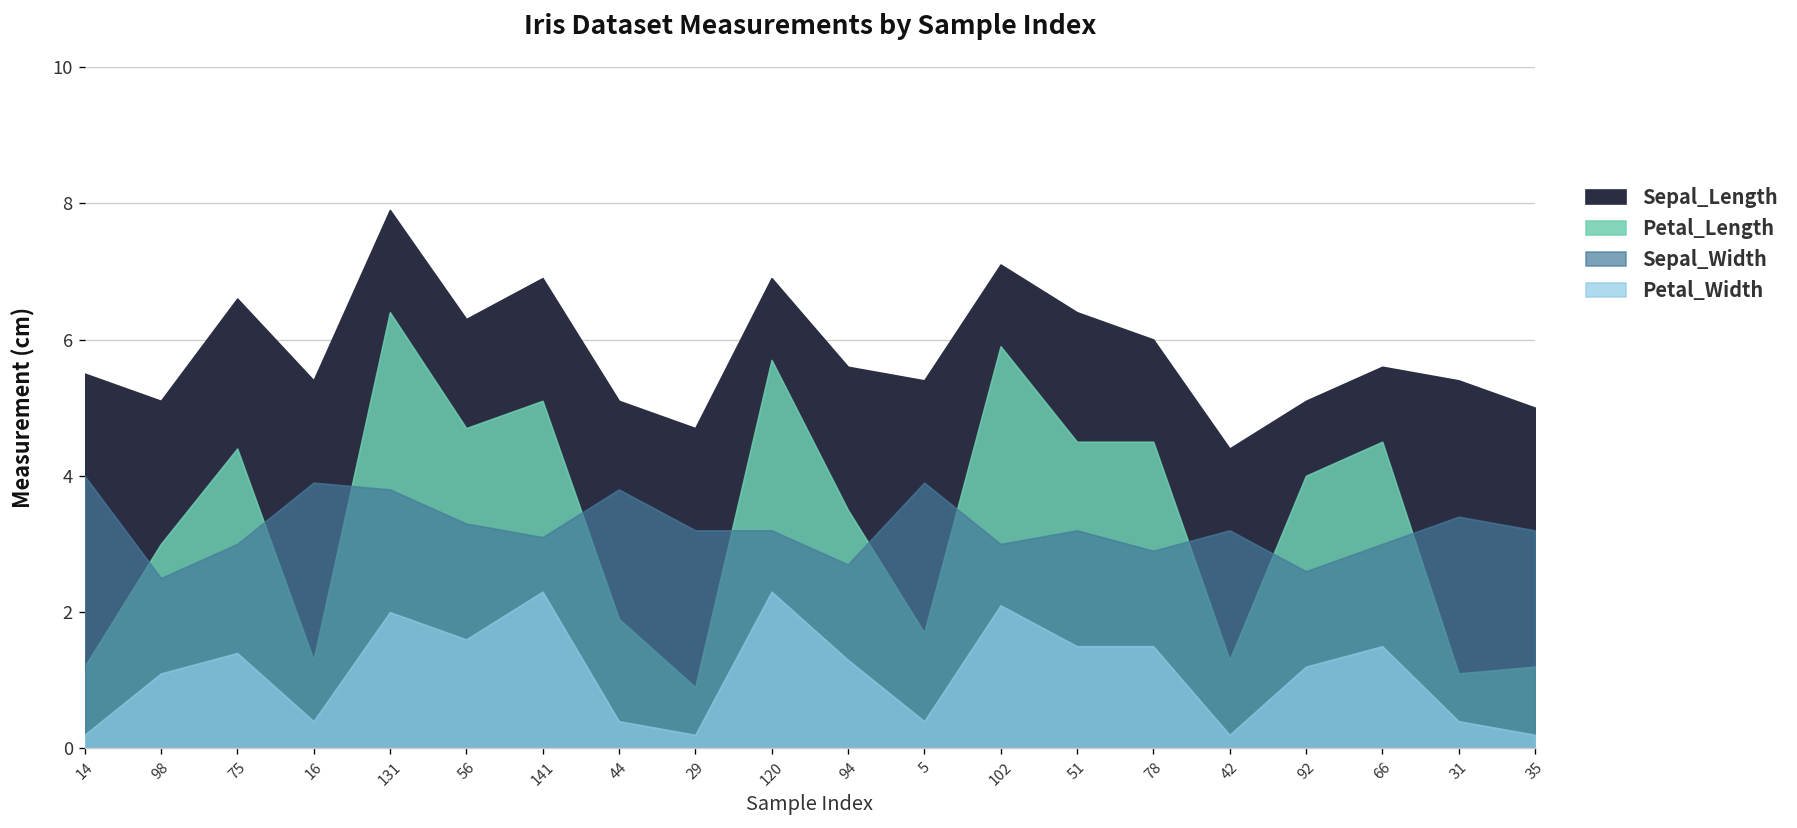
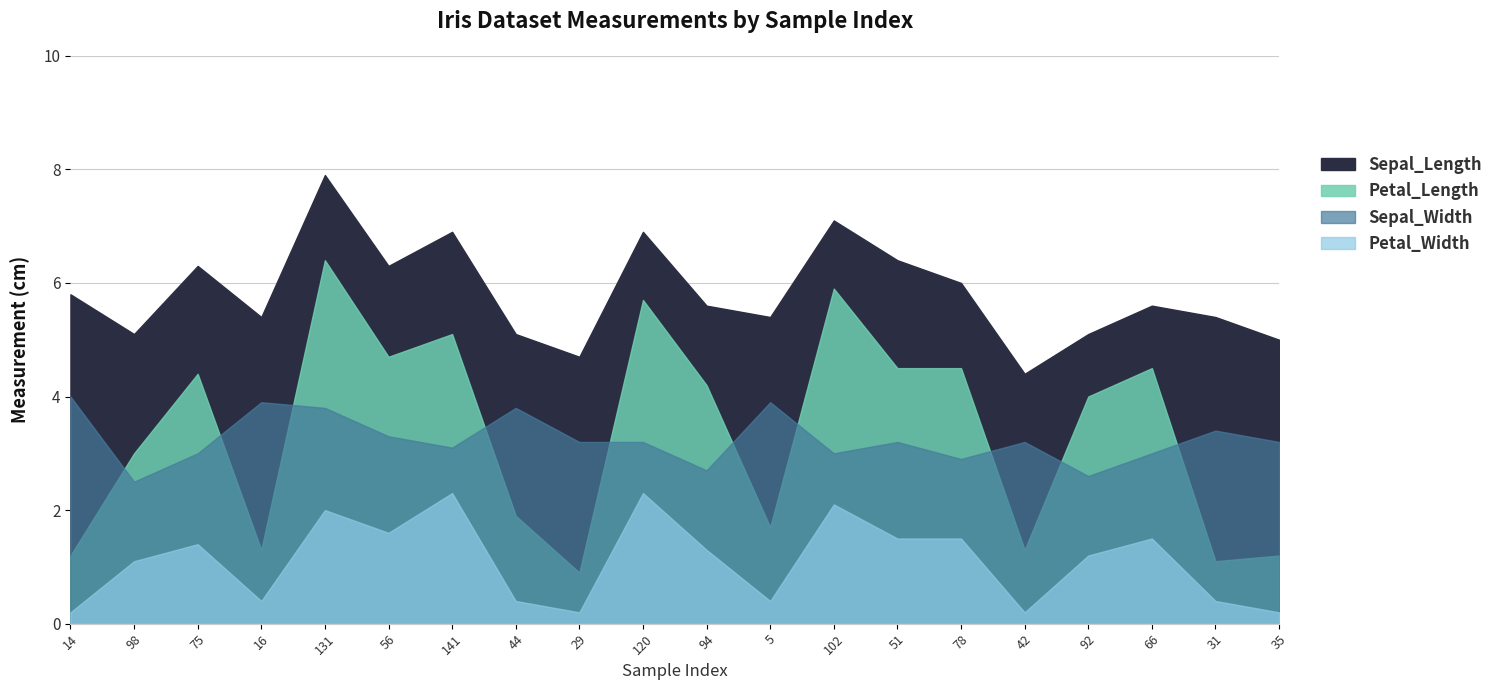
Sepal_Length, 14: 5.5 -> 5.8
Sepal_Length, 75: 6.6 -> 6.3
Petal_Length, 94: 3.5 -> 4.2
